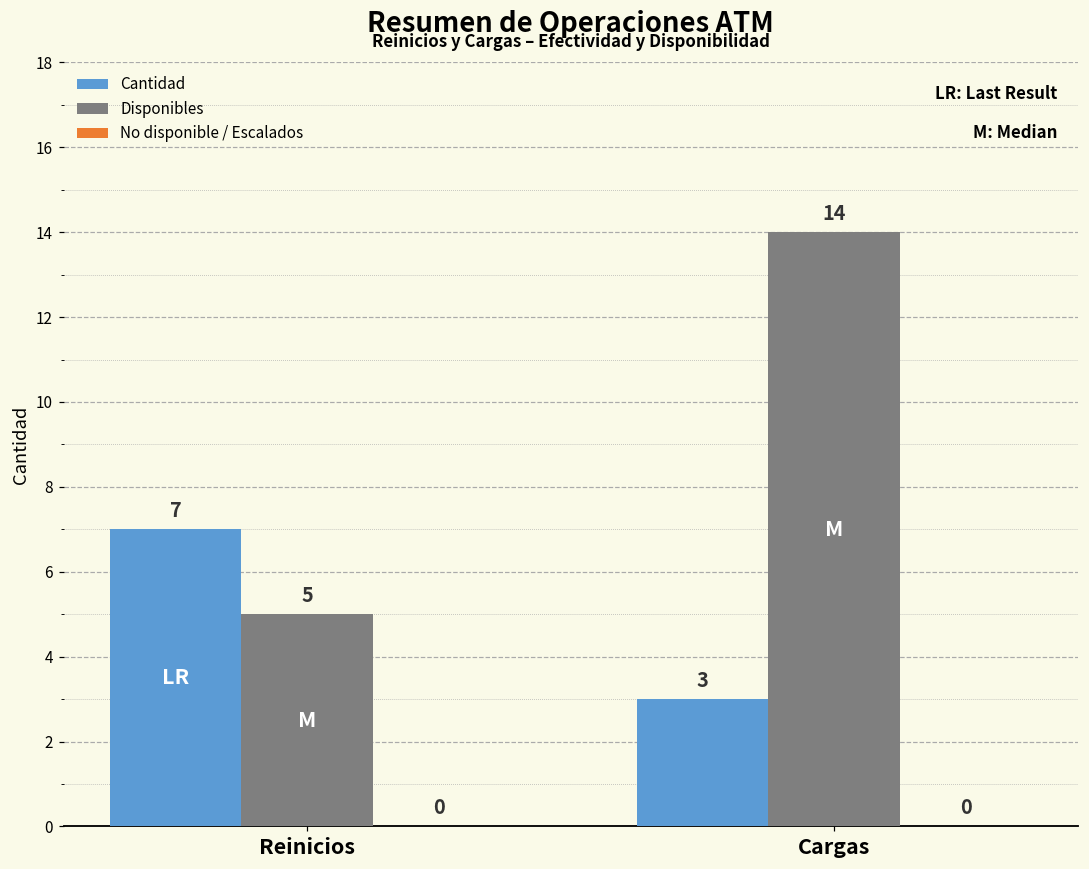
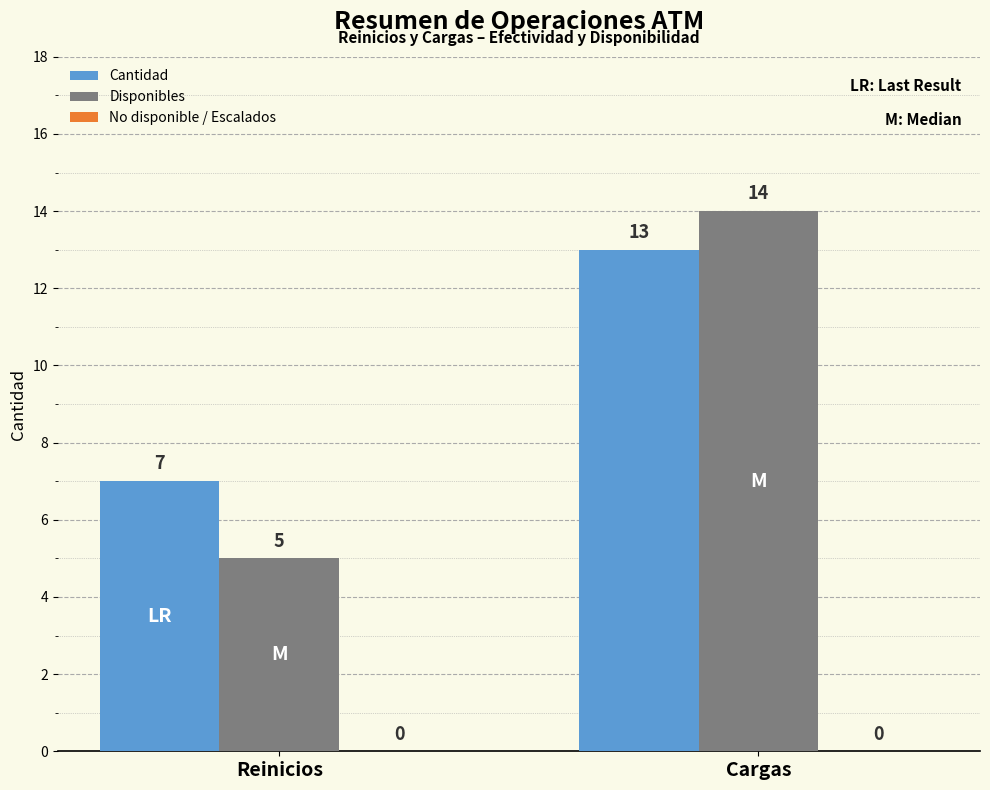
Cantidad, Cargas: 3 -> 13
